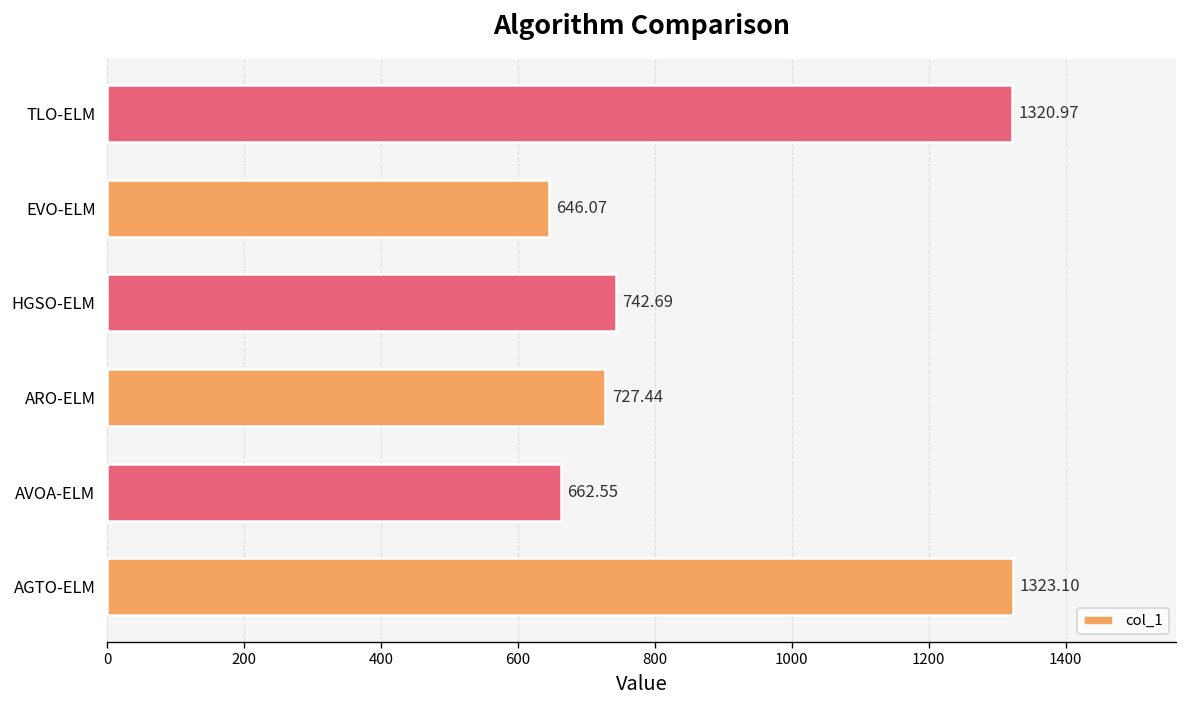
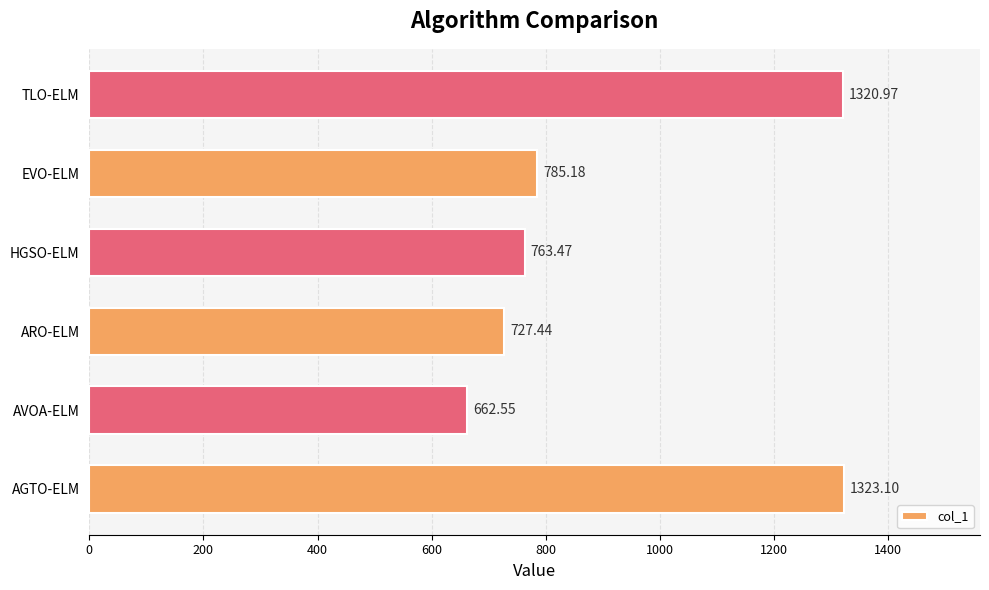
EVO-ELM: 646.07 -> 785.18
HGSO-ELM: 742.69 -> 763.47
